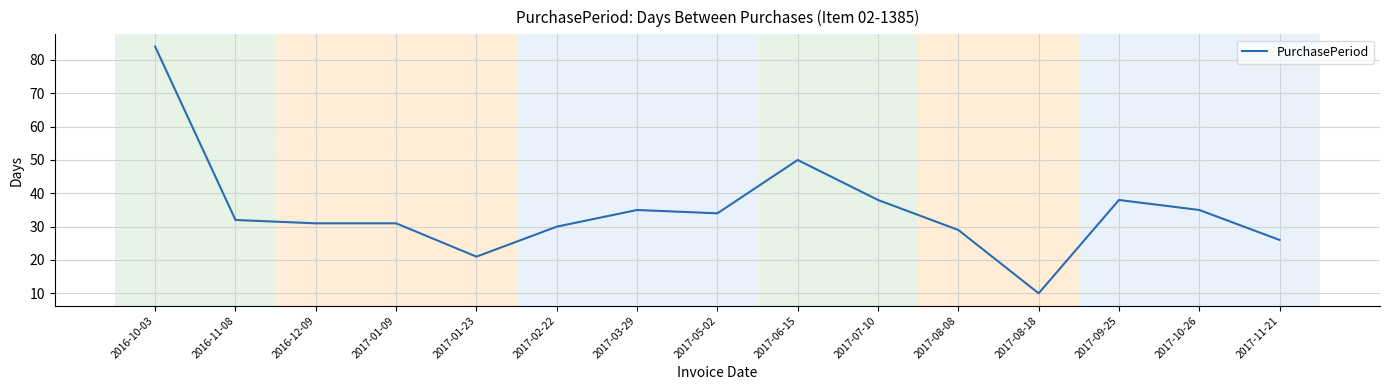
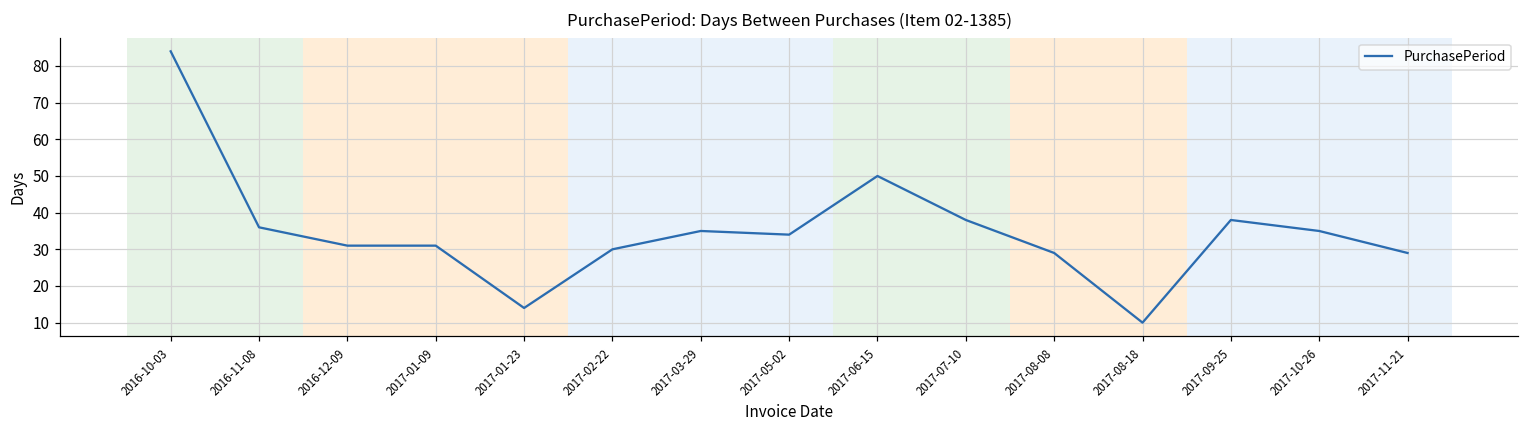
2016-11-08: 32 -> 36
2017-01-23: 21 -> 14
2017-11-21: 26 -> 29
